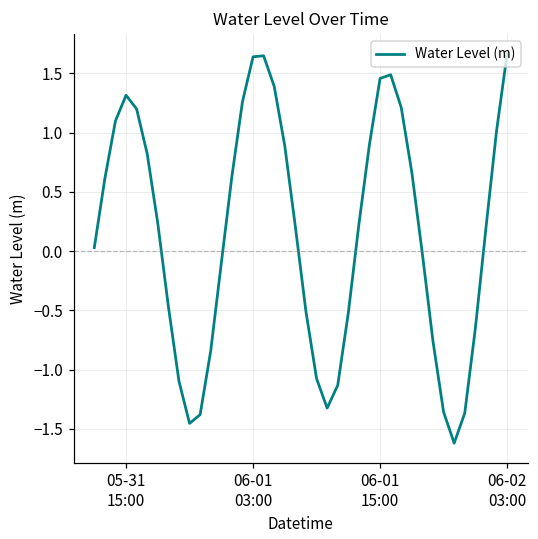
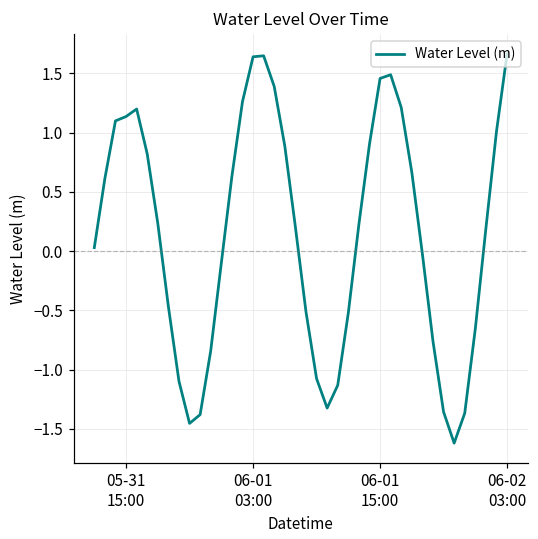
05-31 15:00: 1.32 -> 1.14
